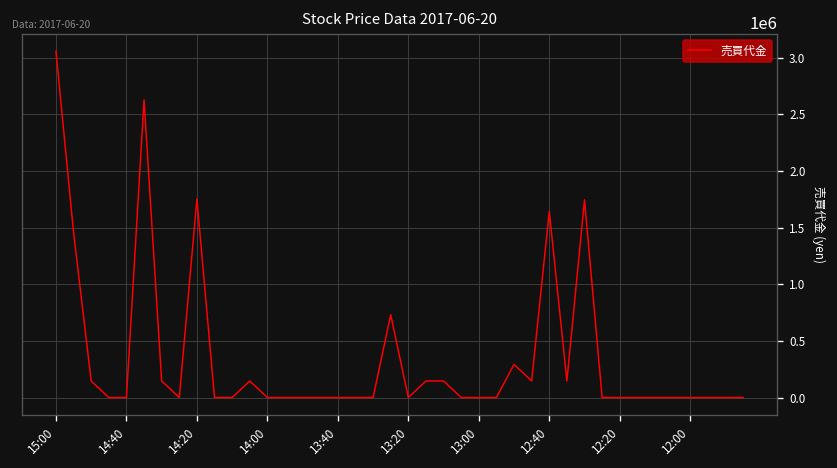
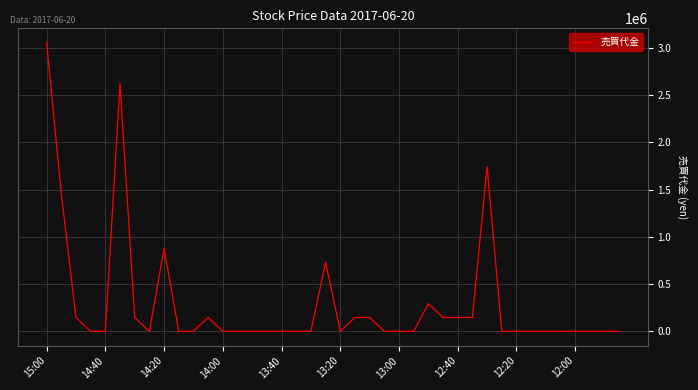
14:20: 1800000 -> 900000
12:40: 1600000 -> 100000
